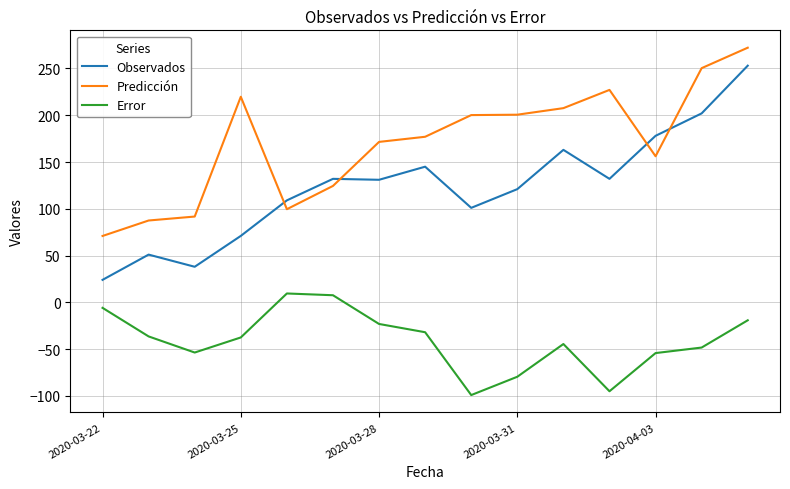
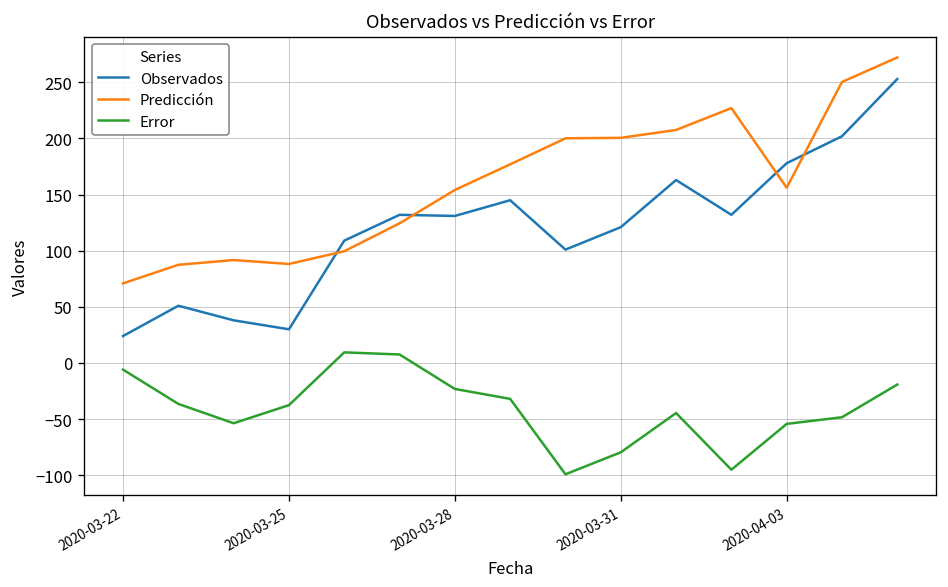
Observados, 2020-03-25: 70 -> 30
Predicción, 2020-03-25: 220 -> 90
Predicción, 2020-03-28: 170 -> 150
